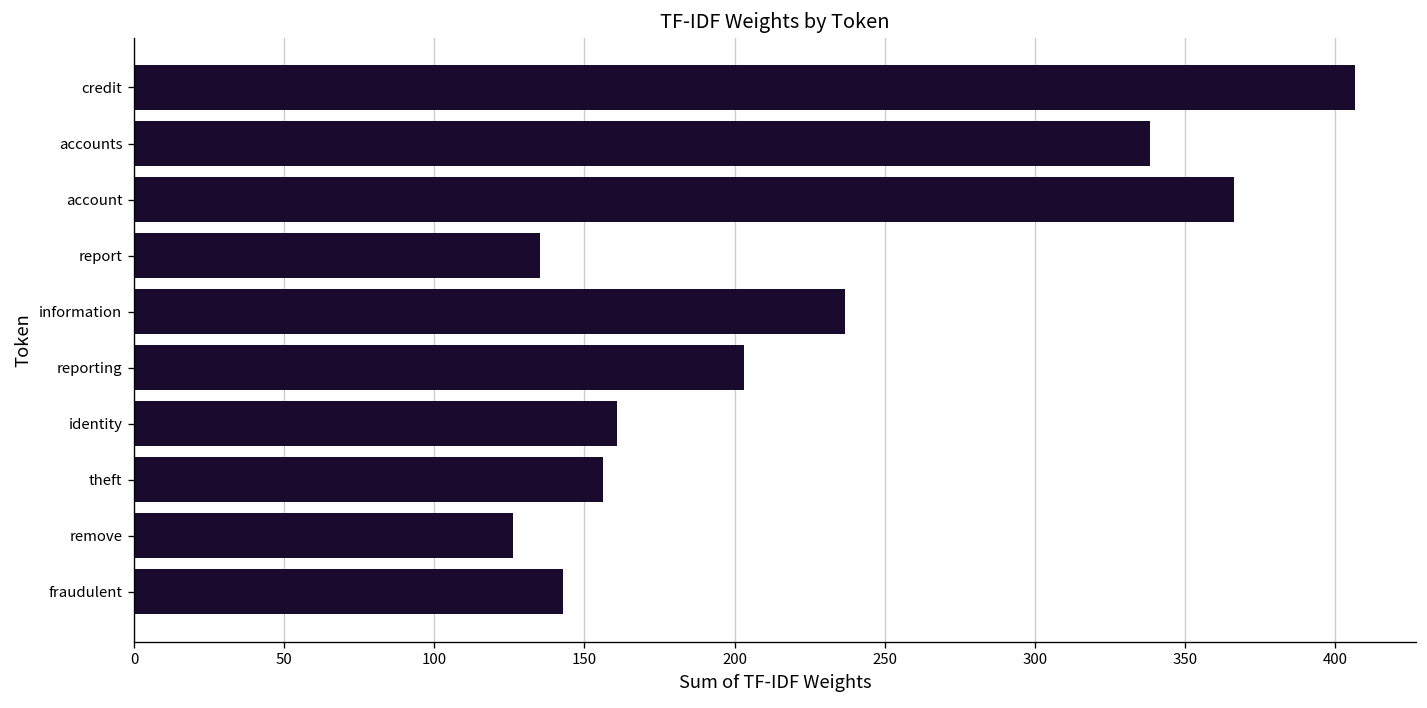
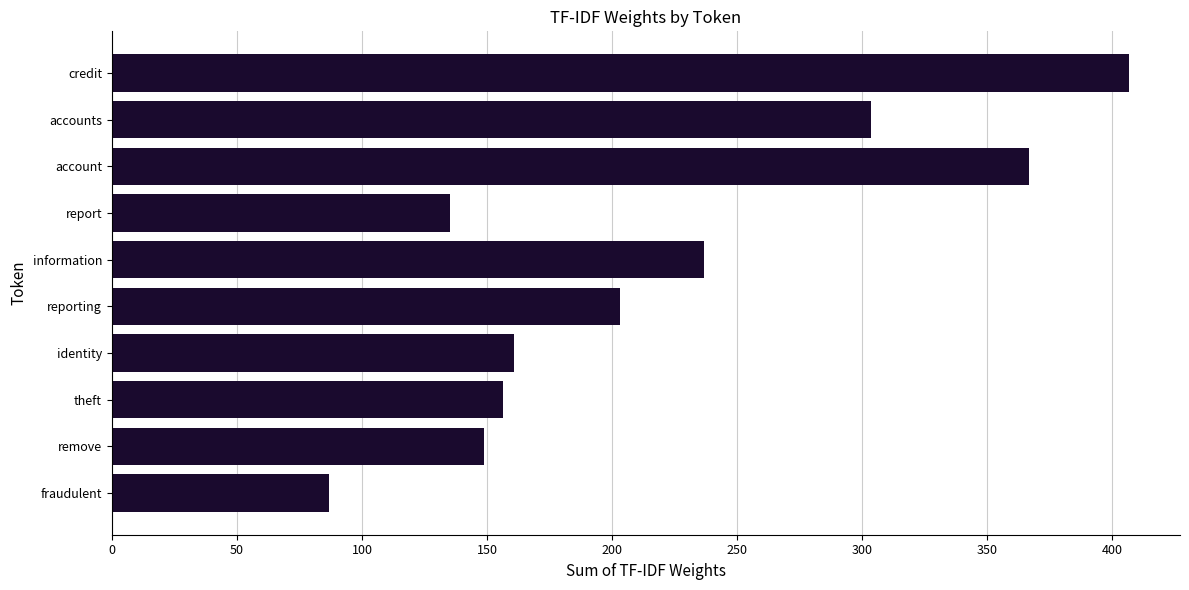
accounts: 338 -> 303
remove: 126 -> 149
fraudulent: 143 -> 87
